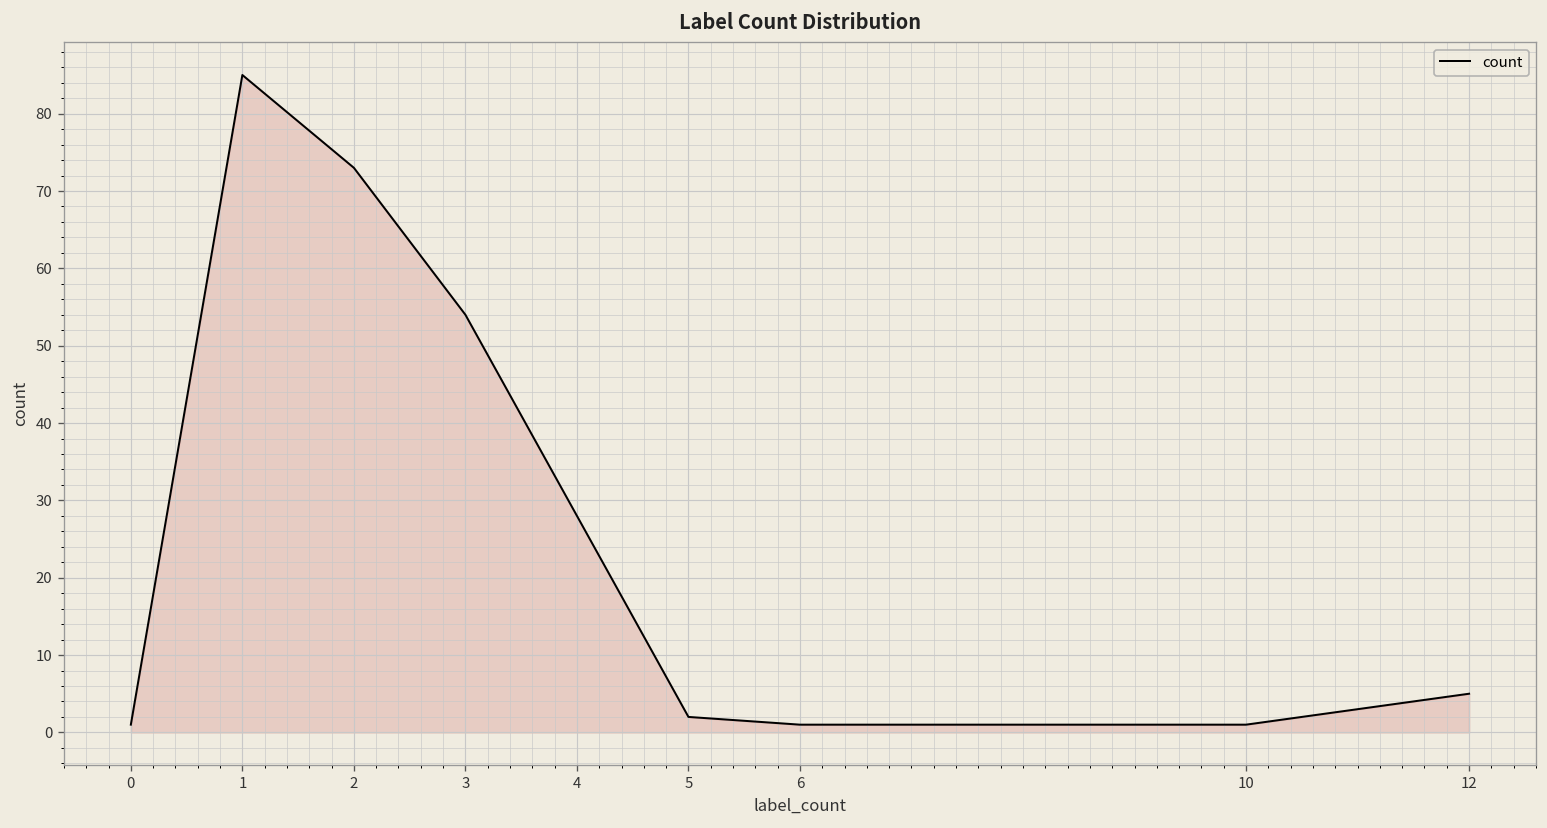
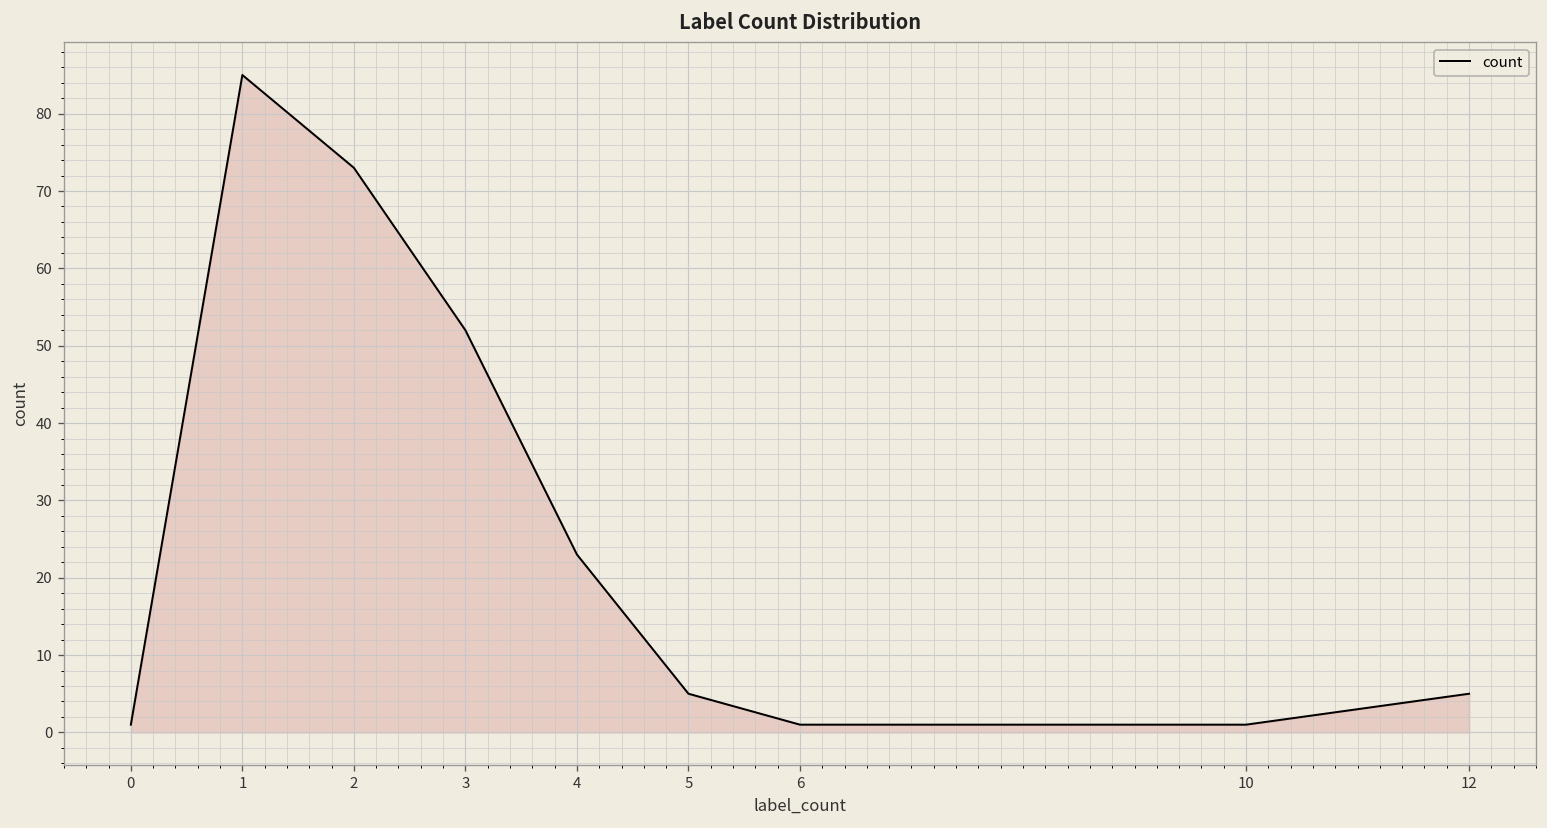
3: 54 -> 52
4: 28 -> 23
5: 2 -> 5
